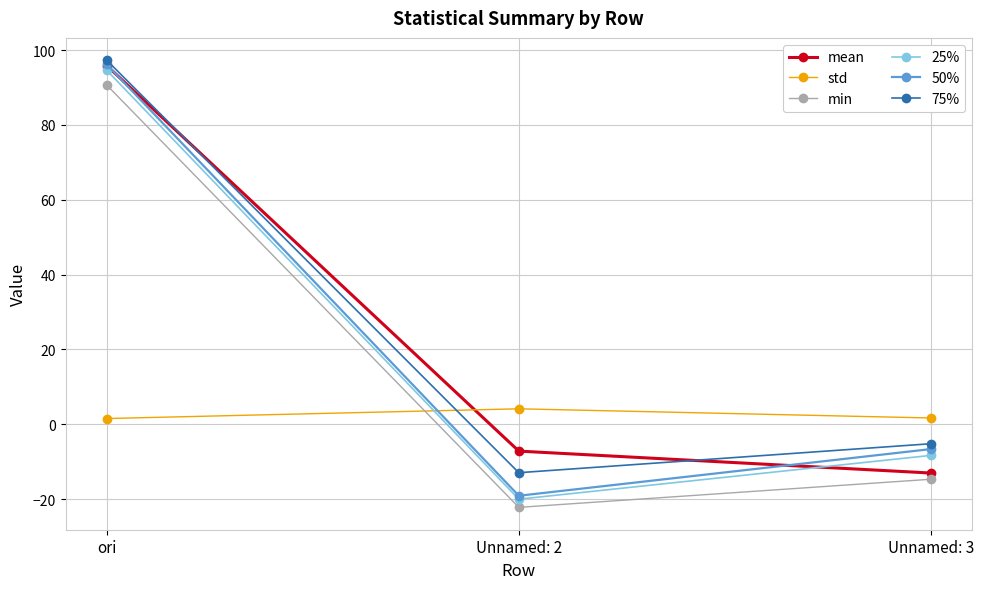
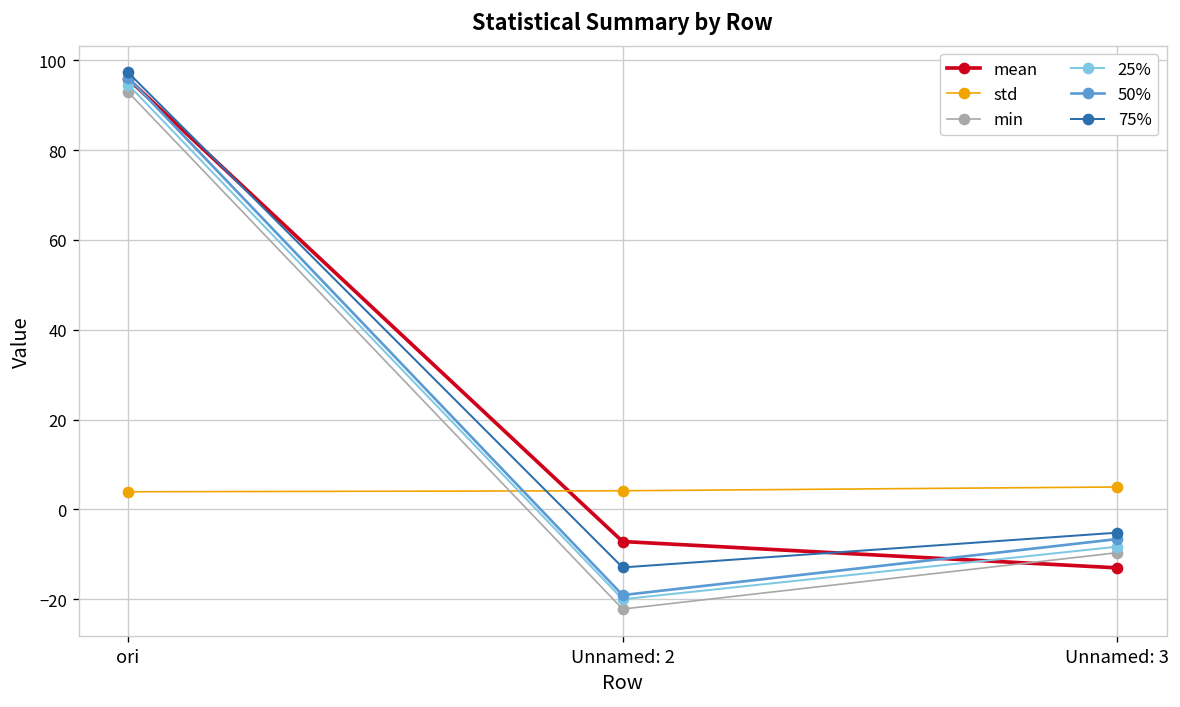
std, ori: 2 -> 4
min, ori: 91 -> 93
std, Unnamed: 3: 2 -> 5
min, Unnamed: 3: -15 -> -10
